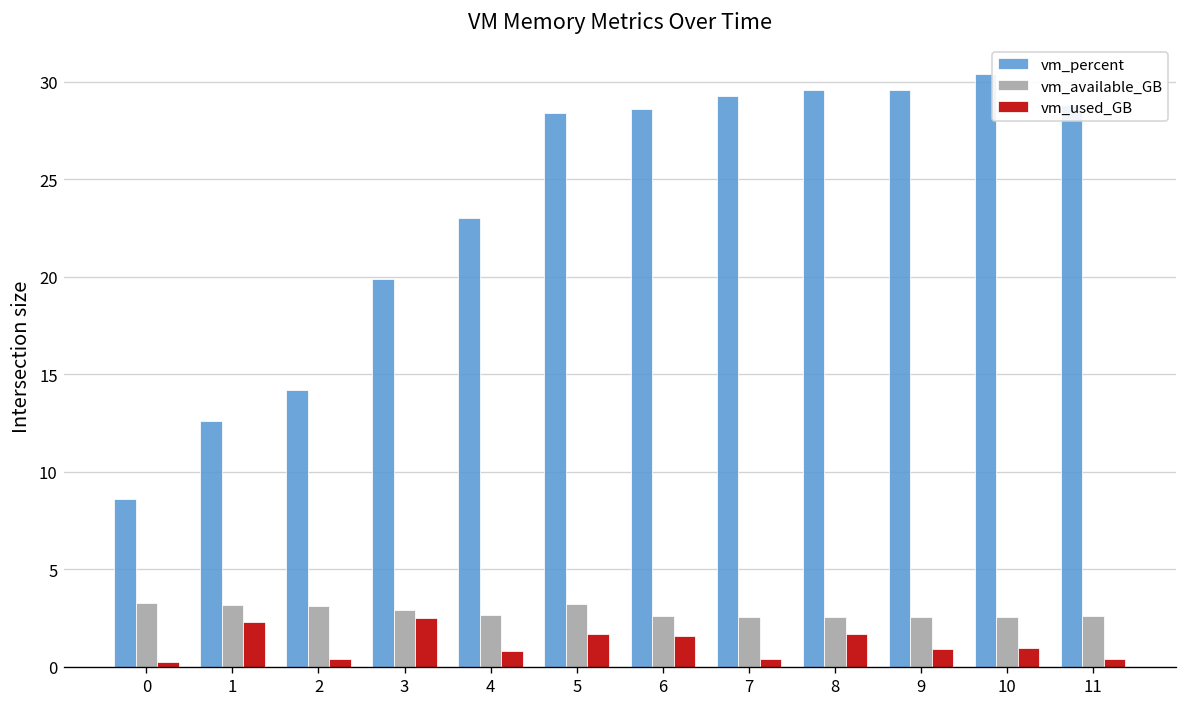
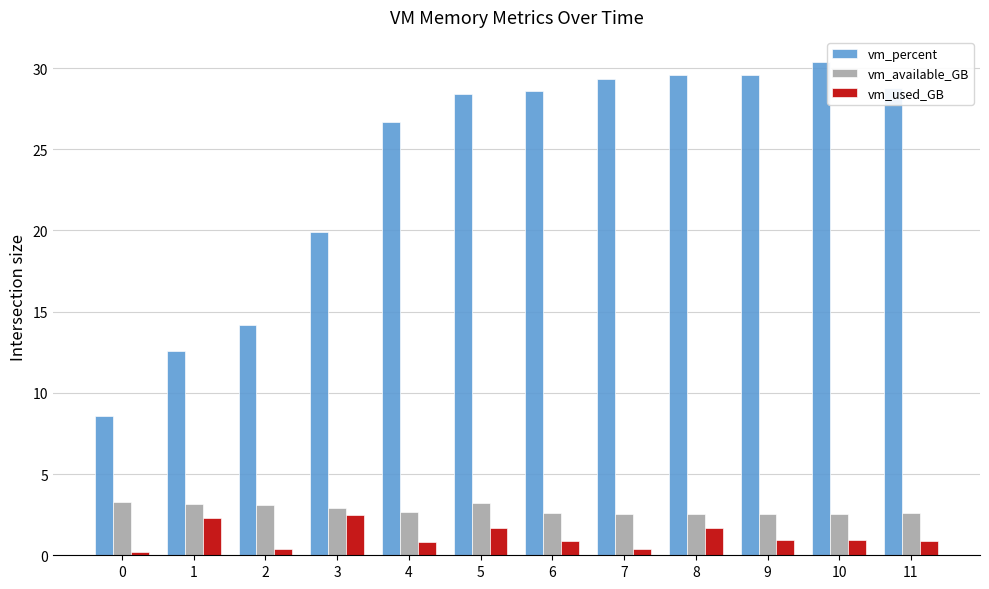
vm_percent, 4: 23.0 -> 26.7
vm_used_GB, 6: 1.5 -> 0.9
vm_used_GB, 11: 0.4 -> 0.9
